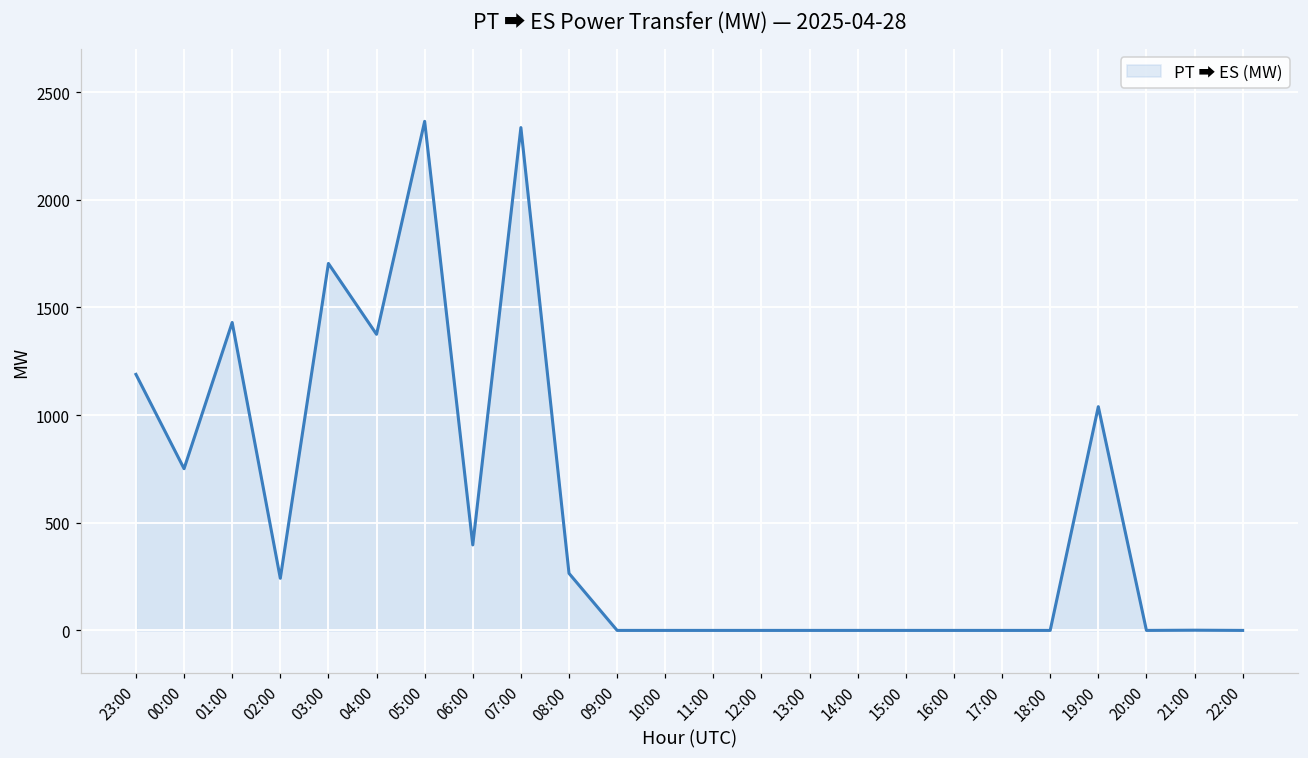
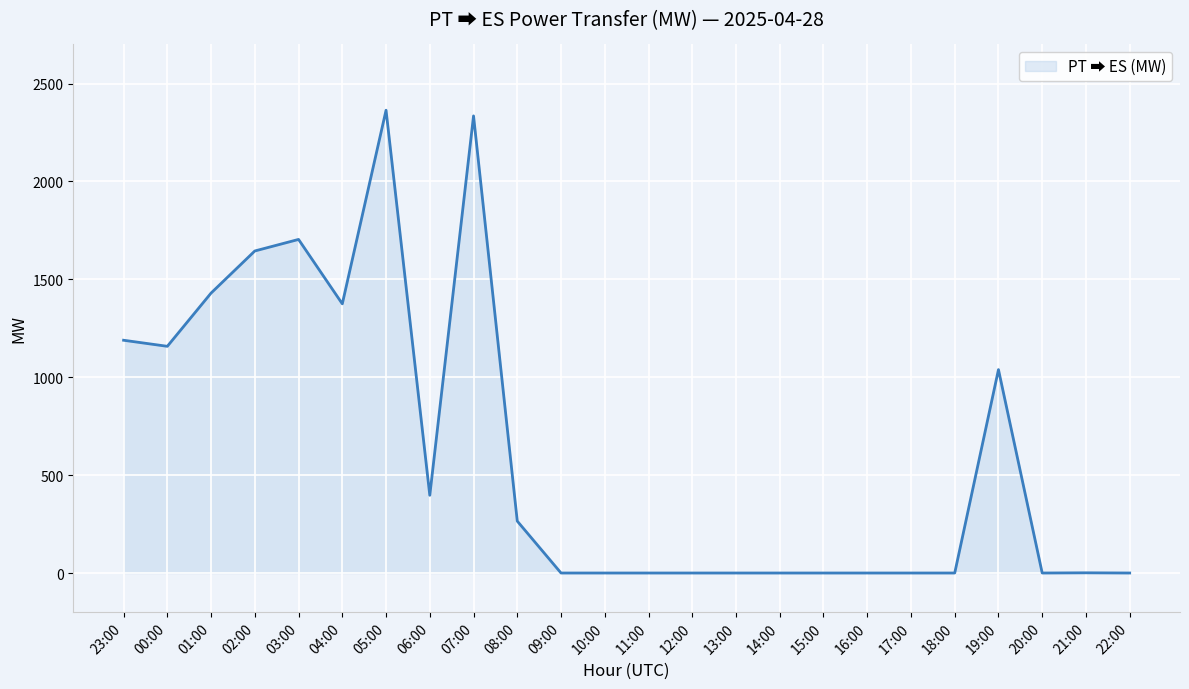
00:00: 750 -> 1160
02:00: 240 -> 1650
